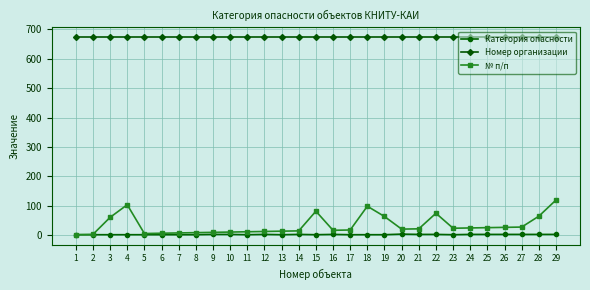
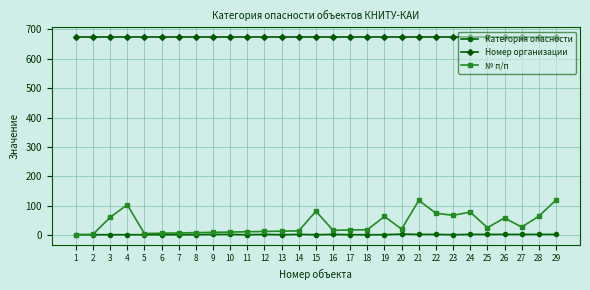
№ п/п, 18: 100 -> 20
№ п/п, 21: 20 -> 120
№ п/п, 23: 20 -> 70
№ п/п, 24: 20 -> 80
№ п/п, 26: 30 -> 60
